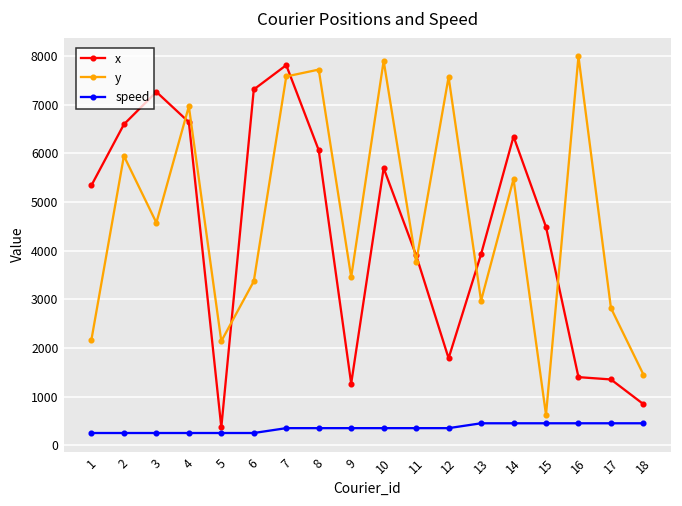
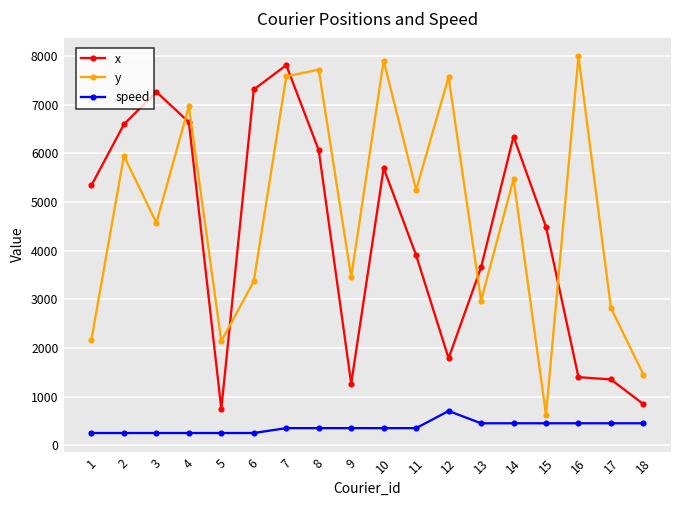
x, 5: 400 -> 700
y, 11: 3800 -> 5300
speed, 12: 400 -> 700
x, 13: 3900 -> 3700
